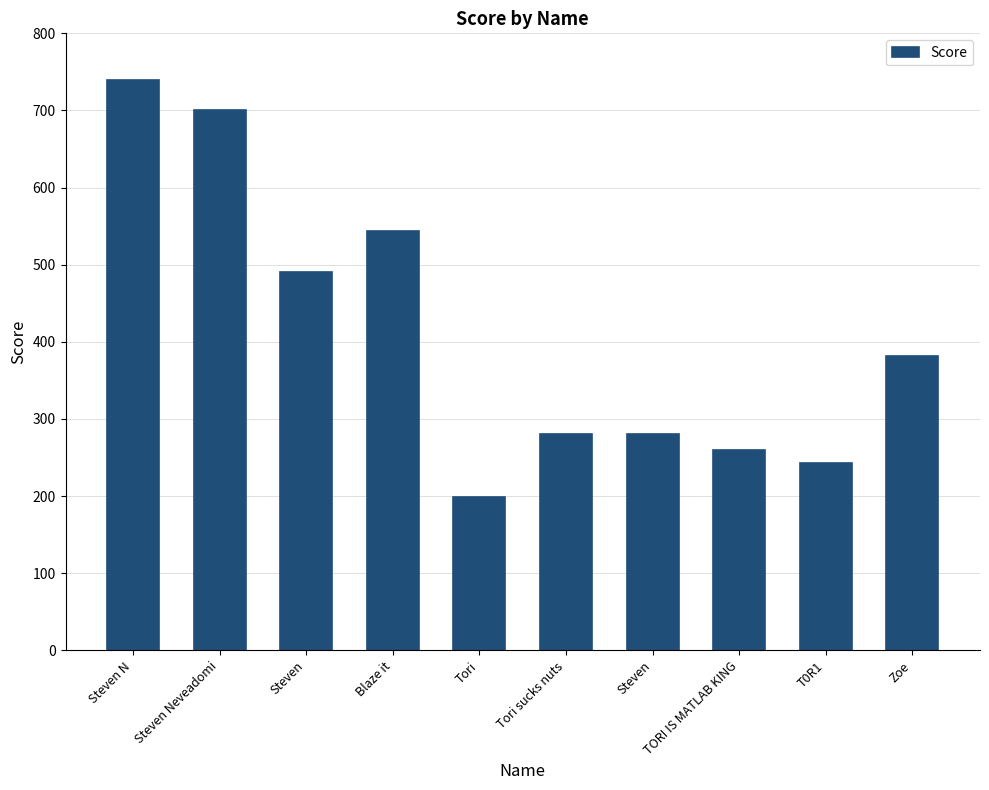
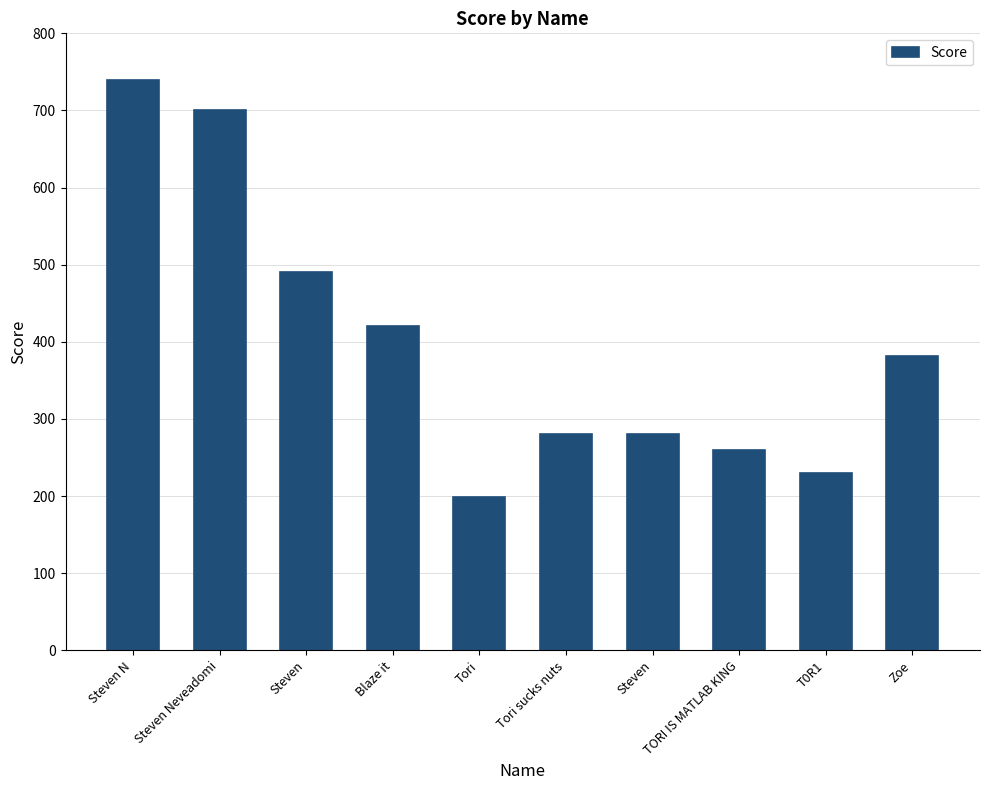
Blaze it: 540 -> 420
T0R1: 240 -> 230
